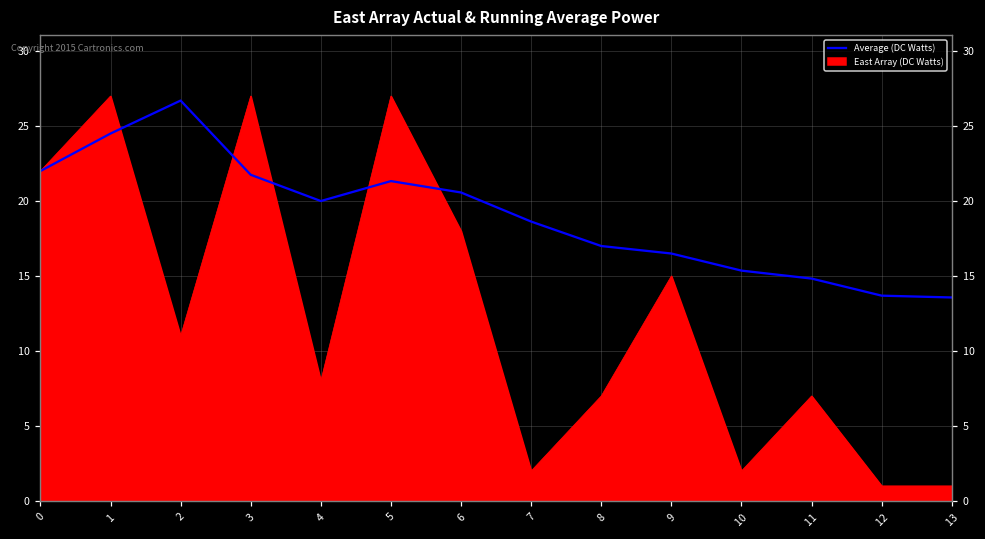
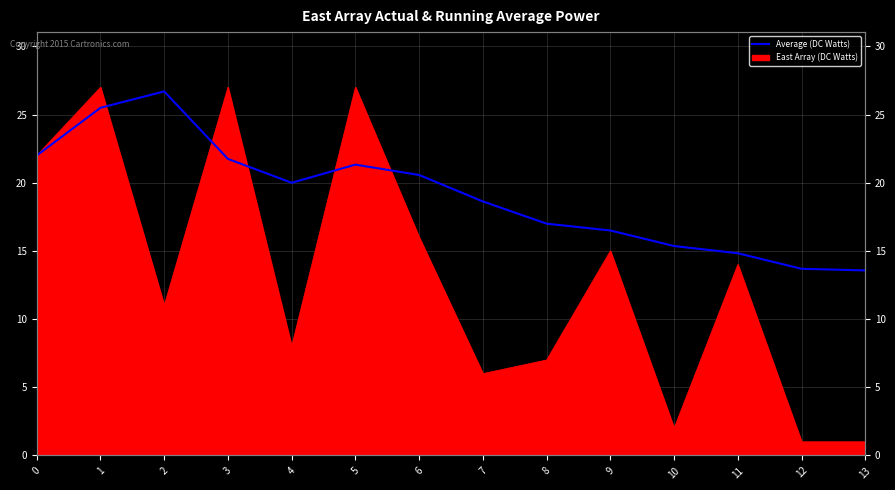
Average (DC Watts), 1: 24.5 -> 25.5
East Array (DC Watts), 6: 18 -> 16
East Array (DC Watts), 7: 2 -> 6
East Array (DC Watts), 11: 7 -> 14
